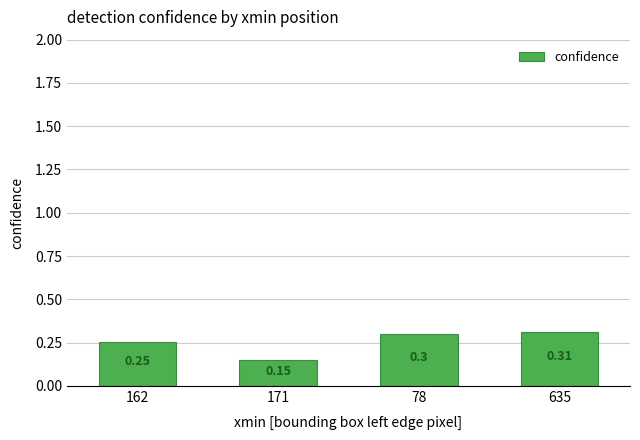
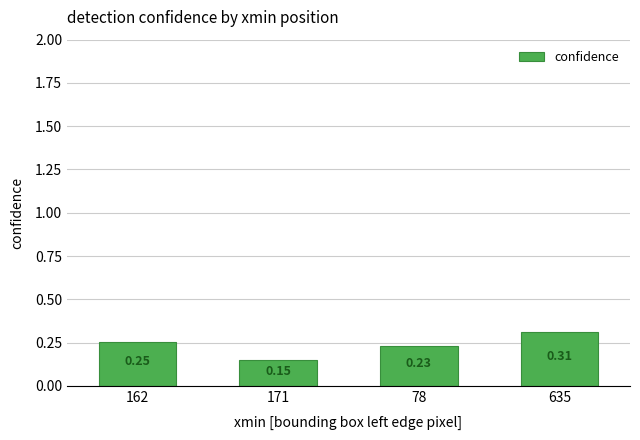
78: 0.3 -> 0.23
